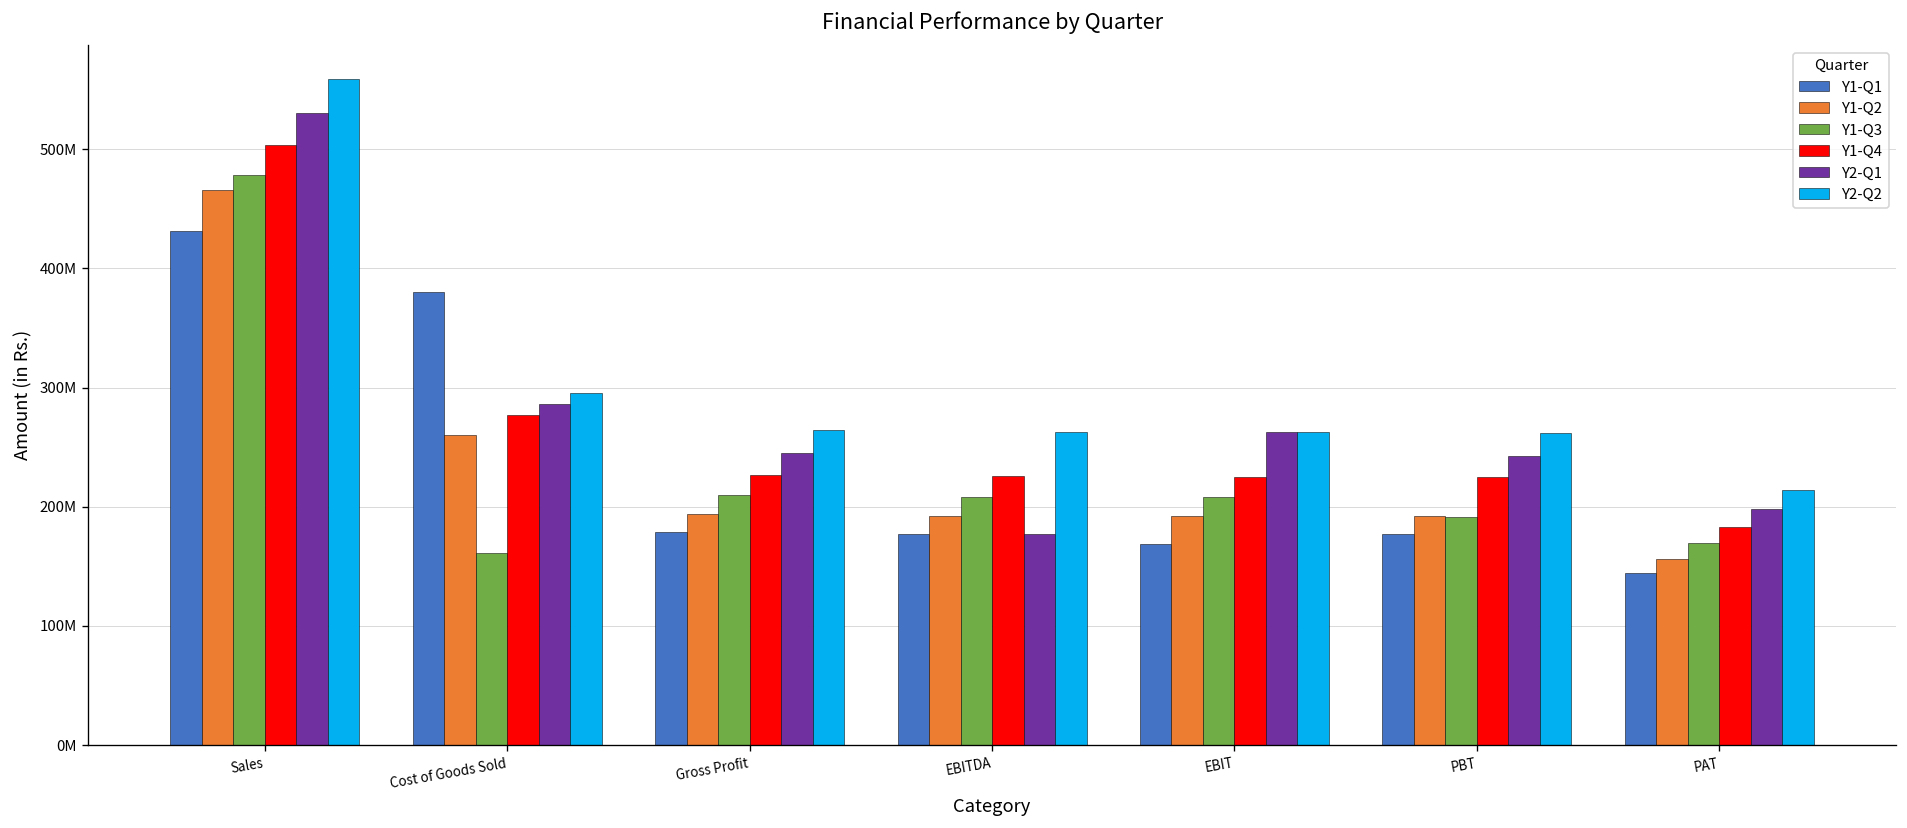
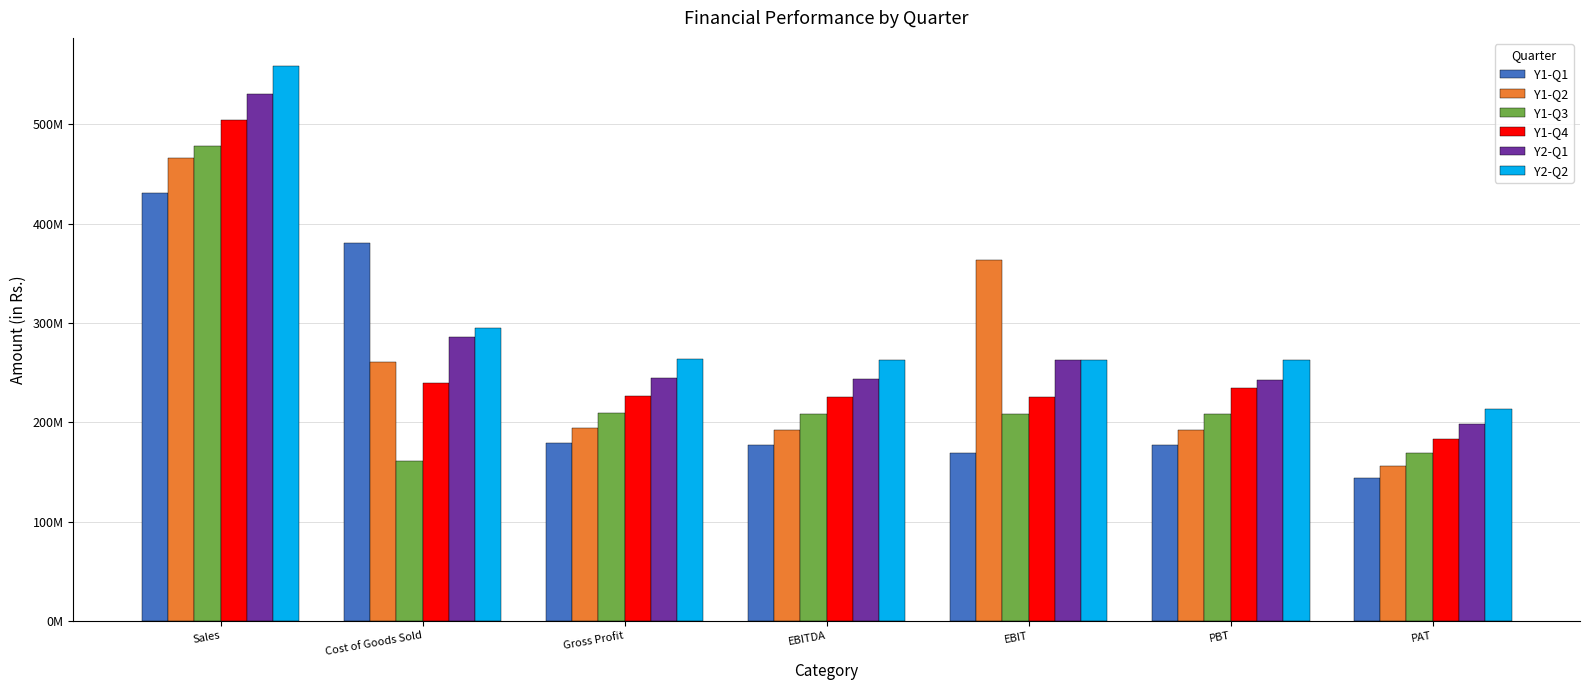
Y1-Q4, Cost of Goods Sold: 280000000 -> 240000000
Y2-Q1, EBITDA: 180000000 -> 240000000
Y1-Q2, EBIT: 190000000 -> 360000000
Y1-Q3, PBT: 190000000 -> 210000000
Y1-Q4, PBT: 220000000 -> 230000000
